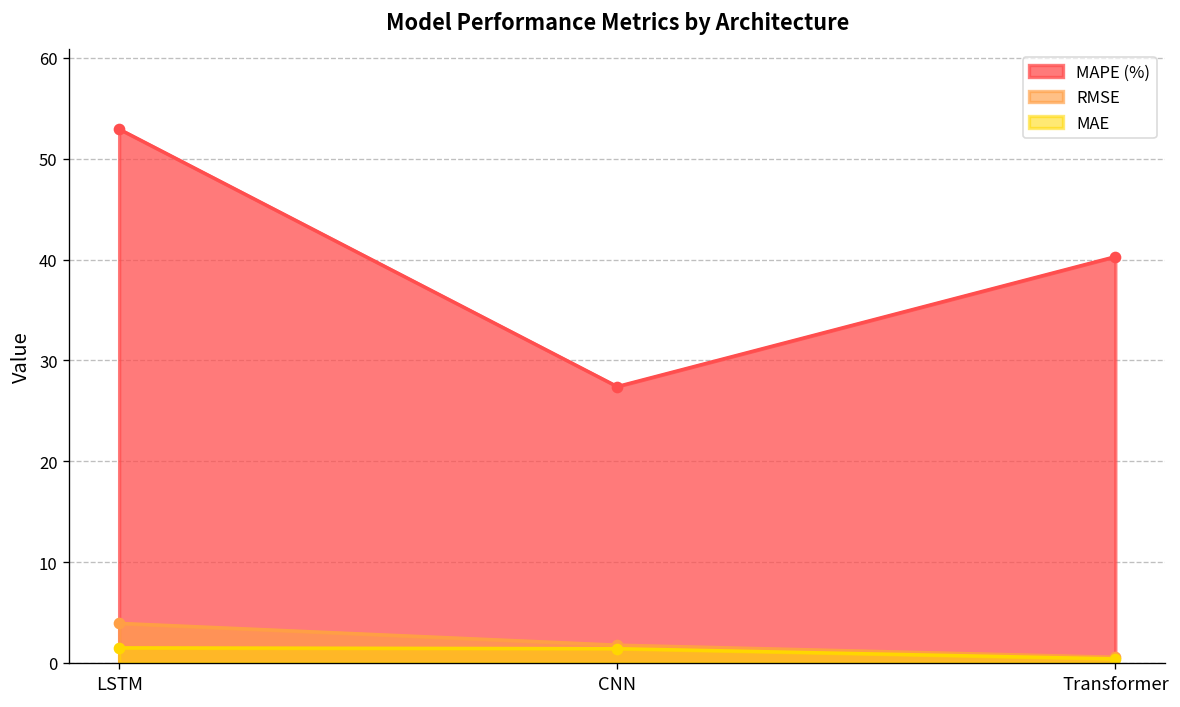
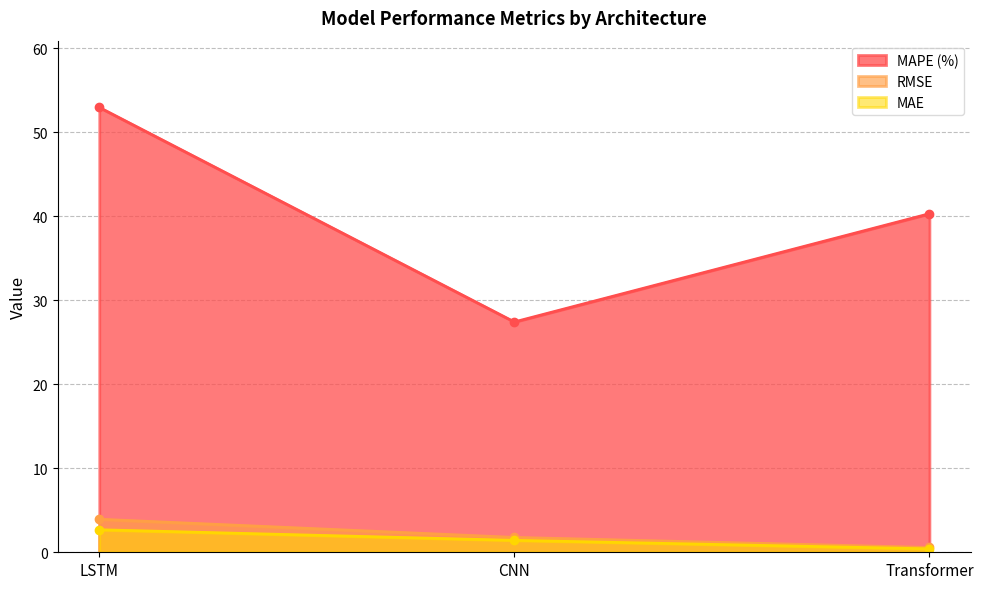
MAE, LSTM: 2 -> 3
